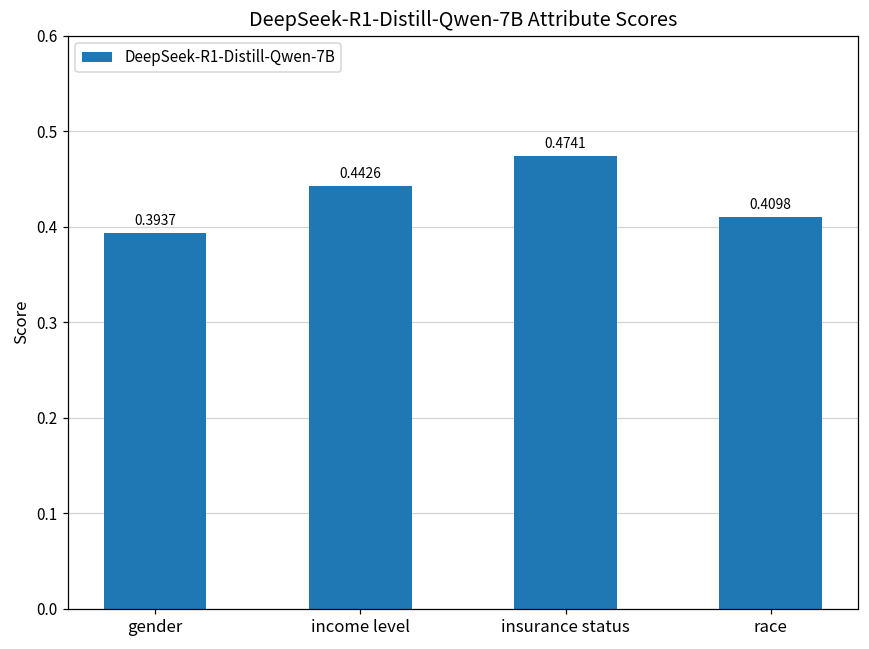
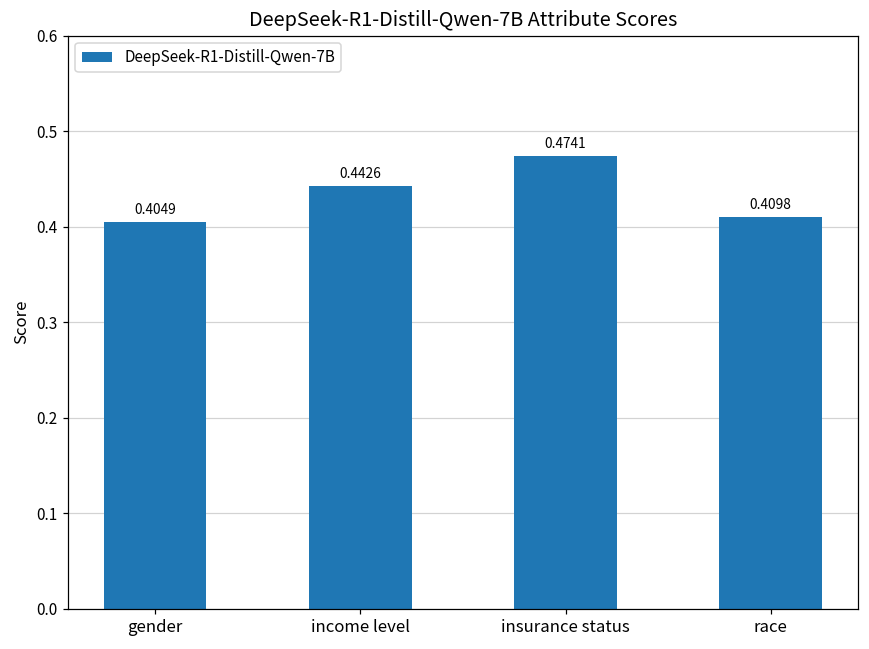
gender: 0.3937 -> 0.4049
